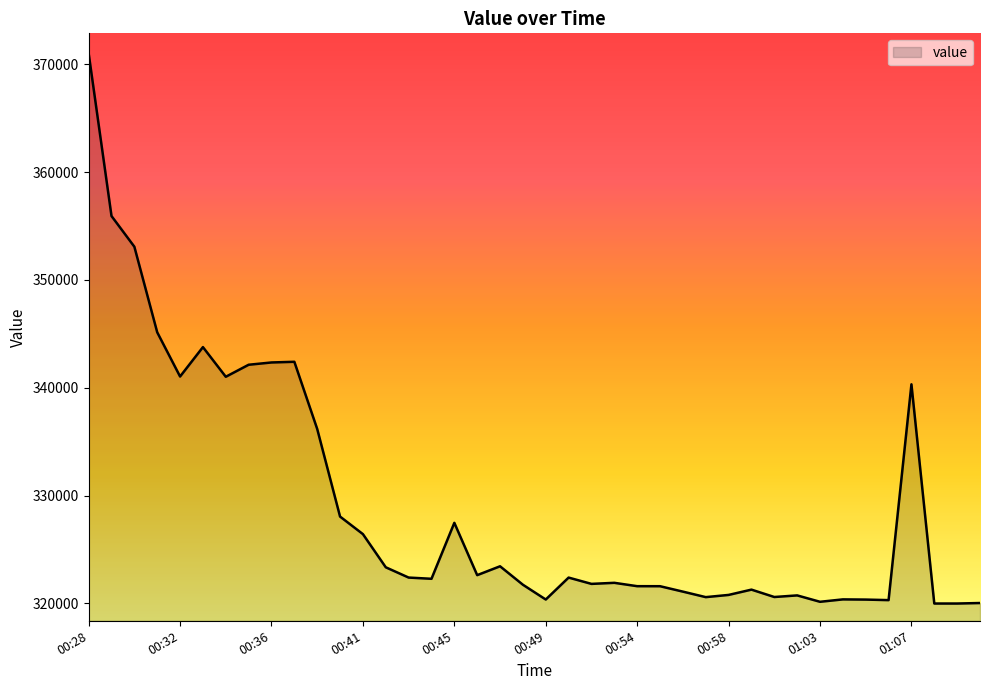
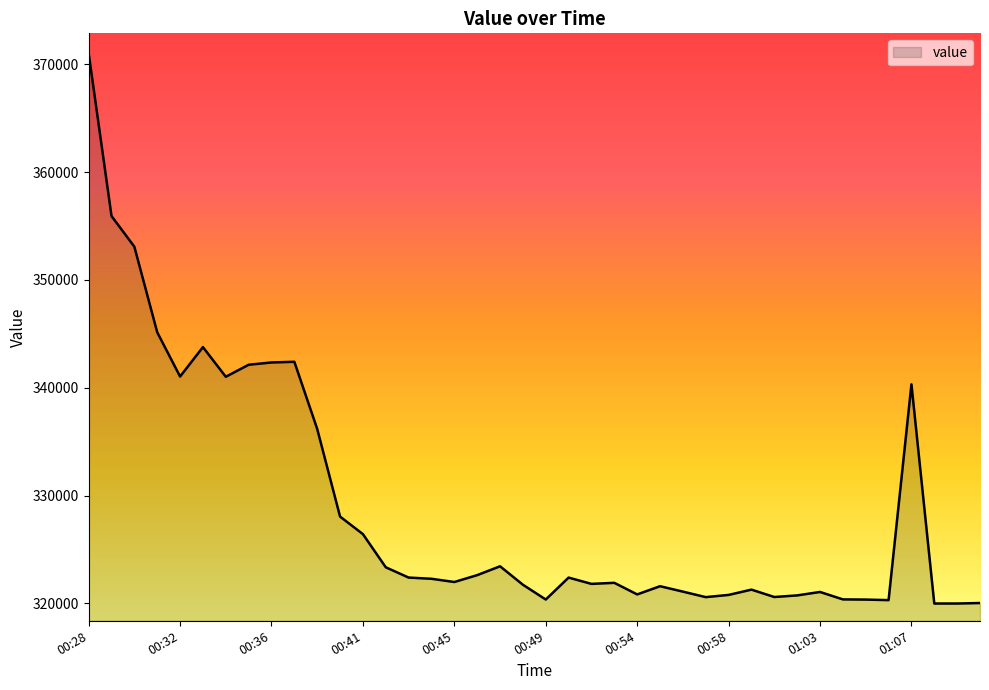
00:45: 327500 -> 322000
00:54: 321600 -> 320800
01:03: 320200 -> 321100
